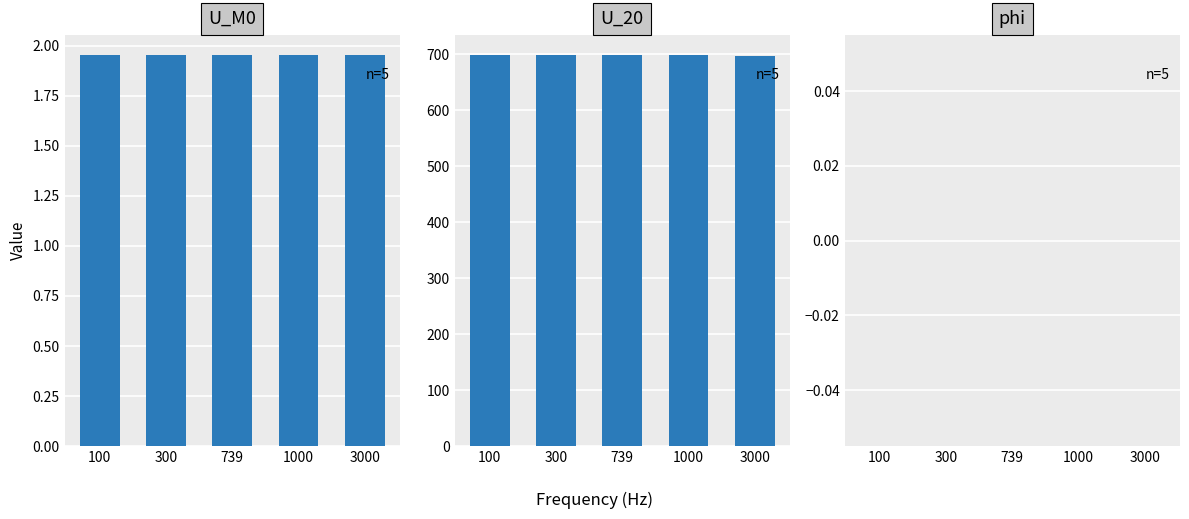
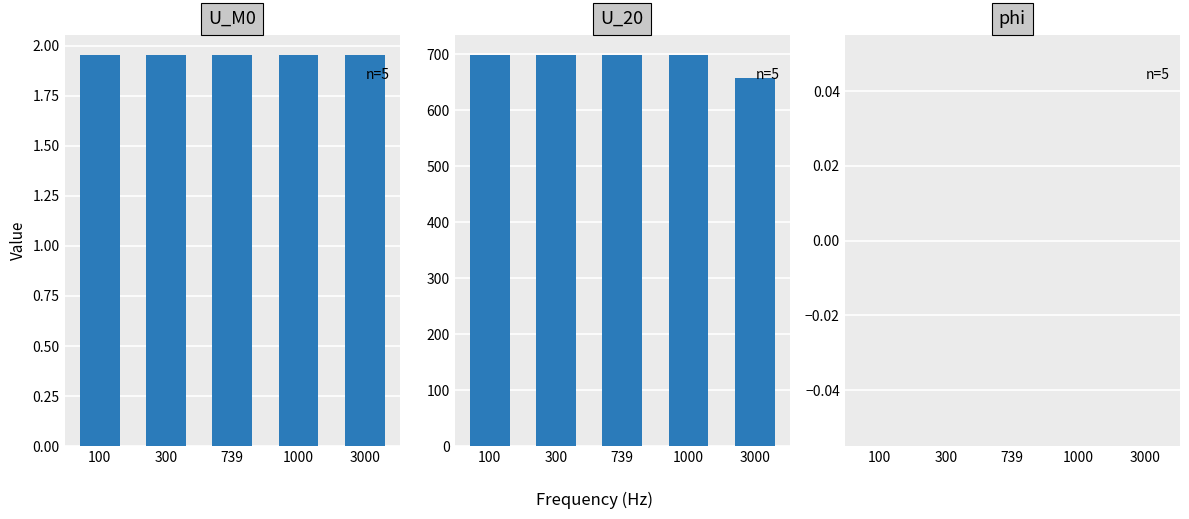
U_20, 3000: 700 -> 660
